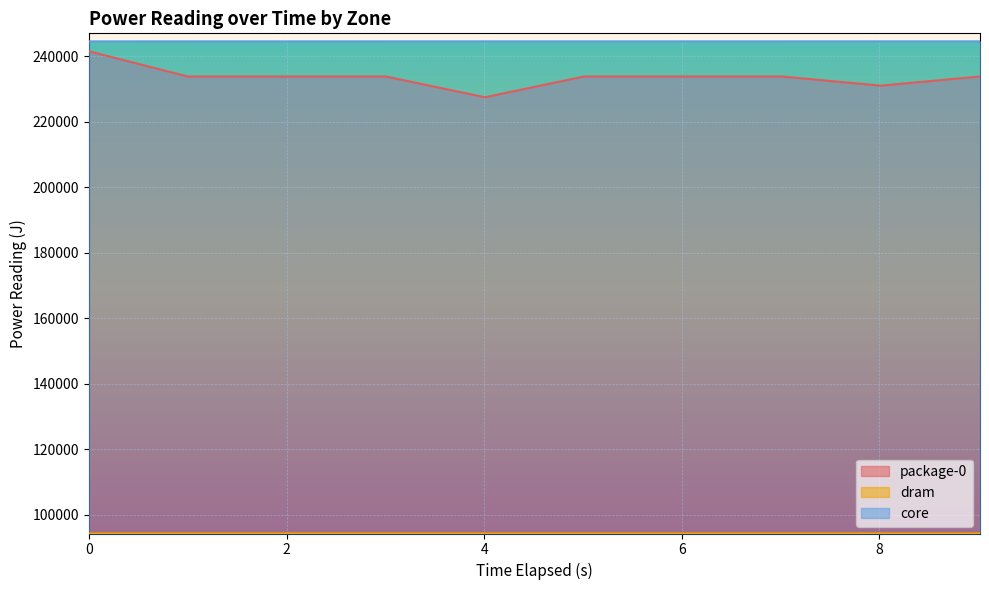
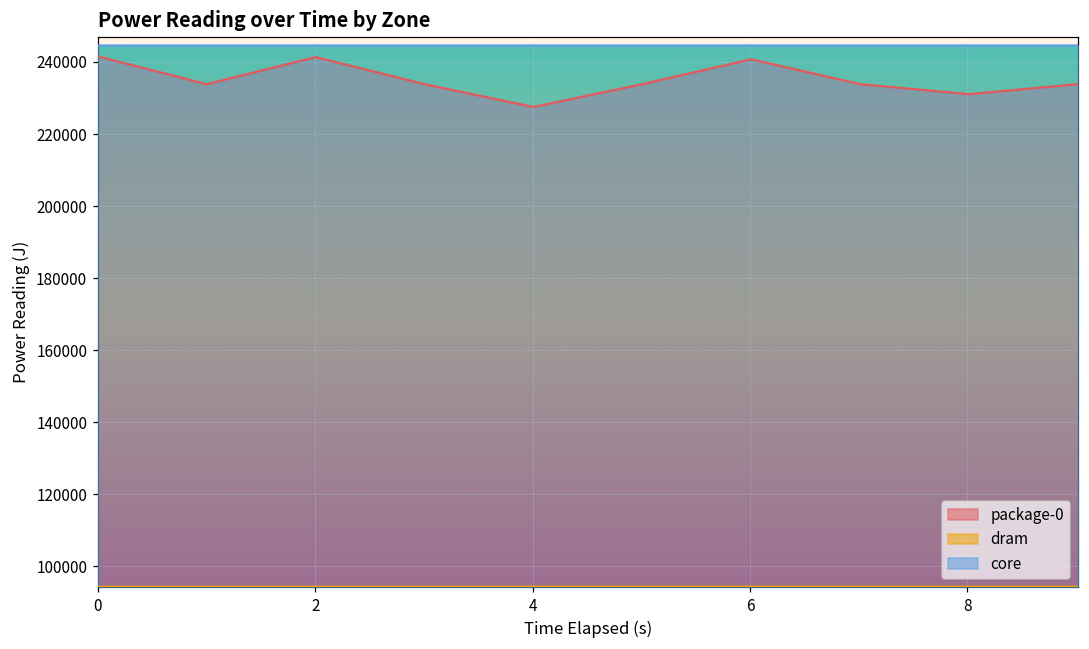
package-0, 2: 234000 -> 241000
package-0, 6: 234000 -> 241000
